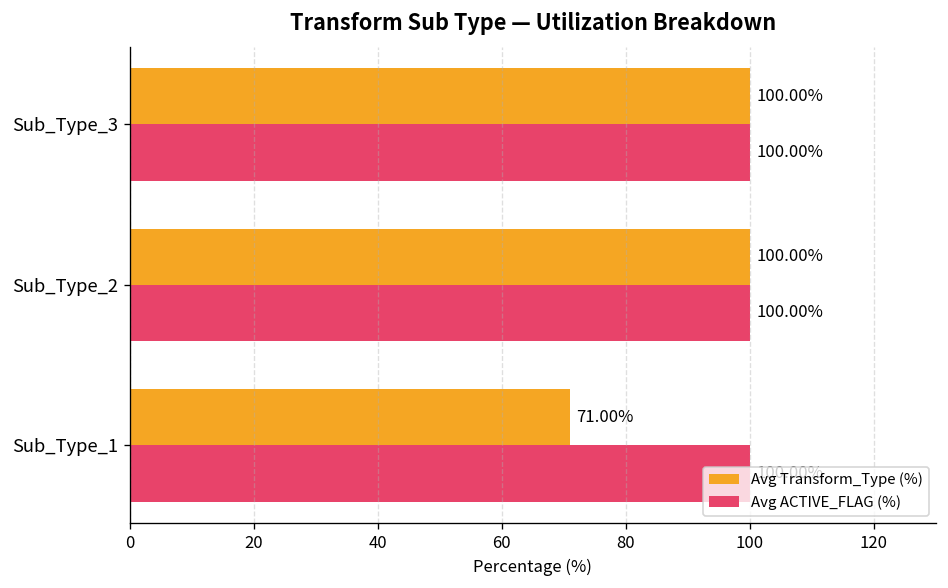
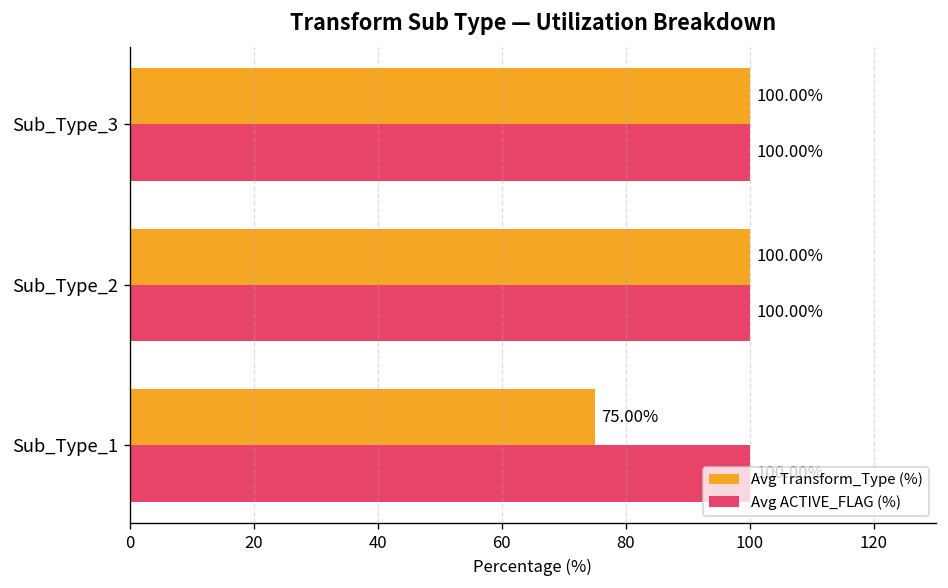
Avg Transform_Type (%), Sub_Type_1: 71.00% -> 75.00%
